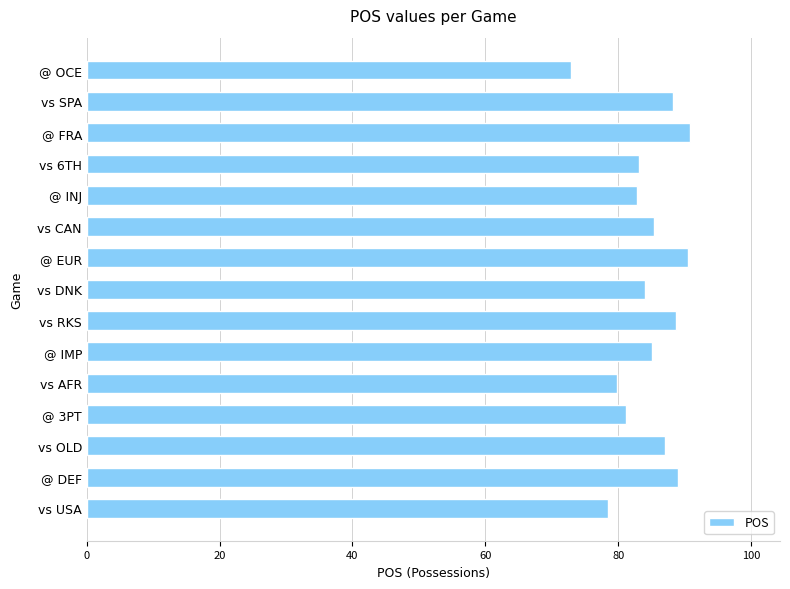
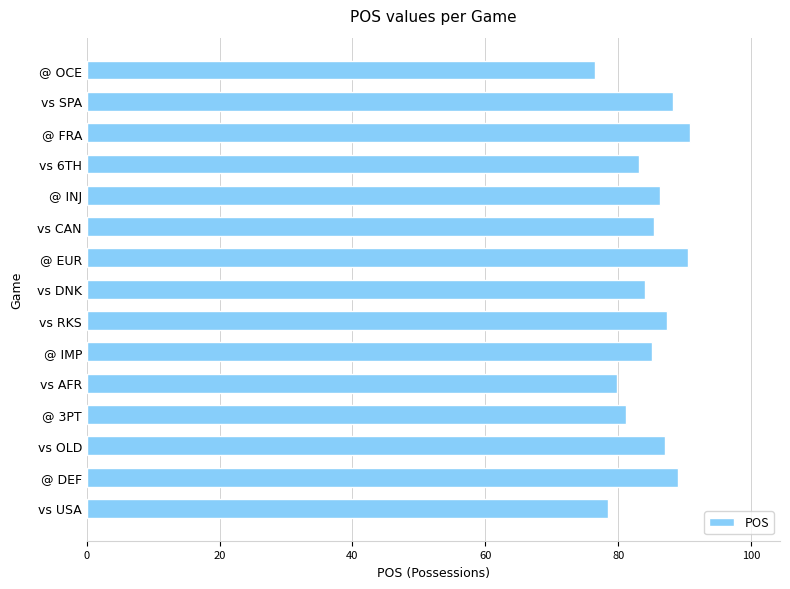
@ OCE: 73 -> 77
@ INJ: 83 -> 86
vs RKS: 89 -> 87
